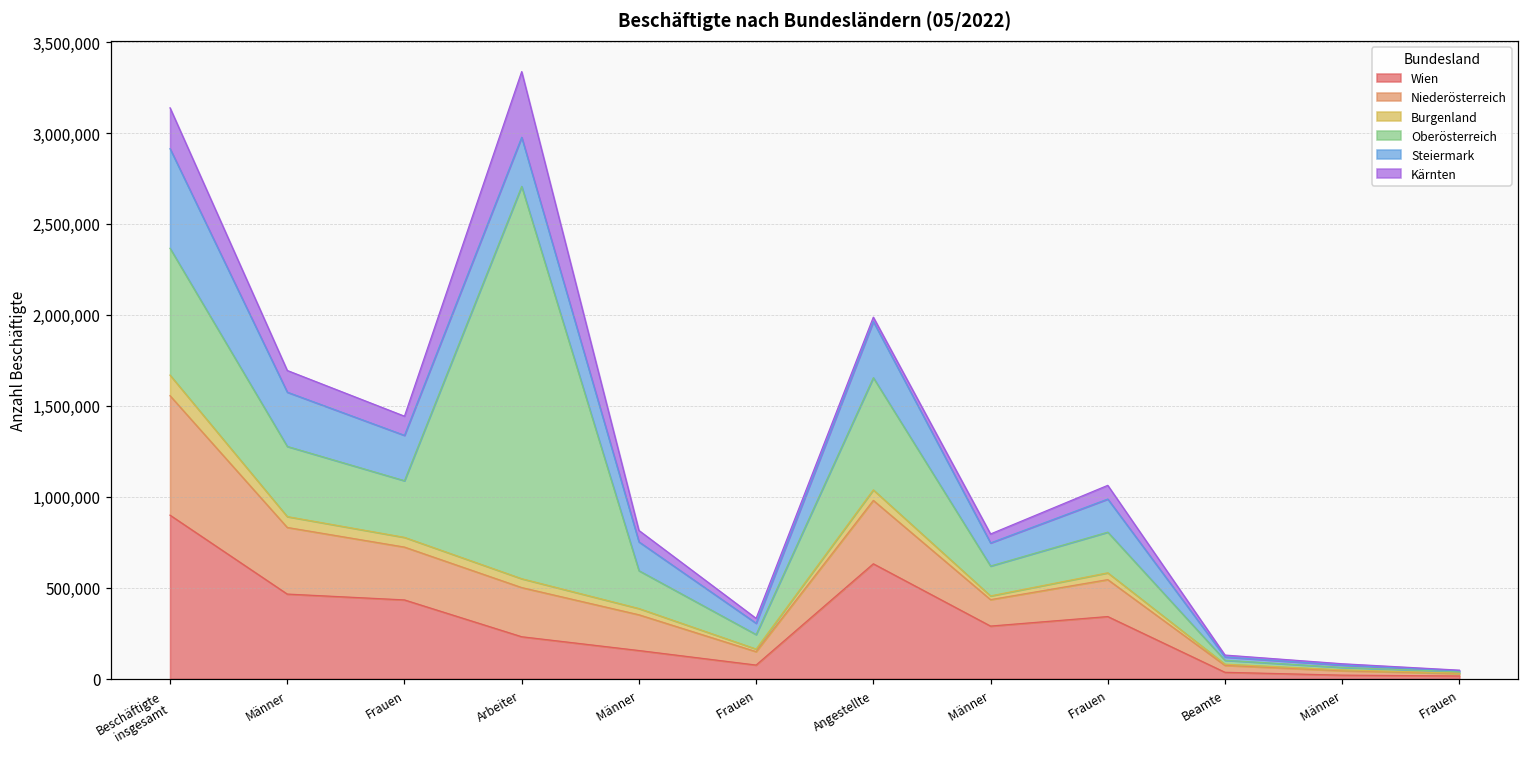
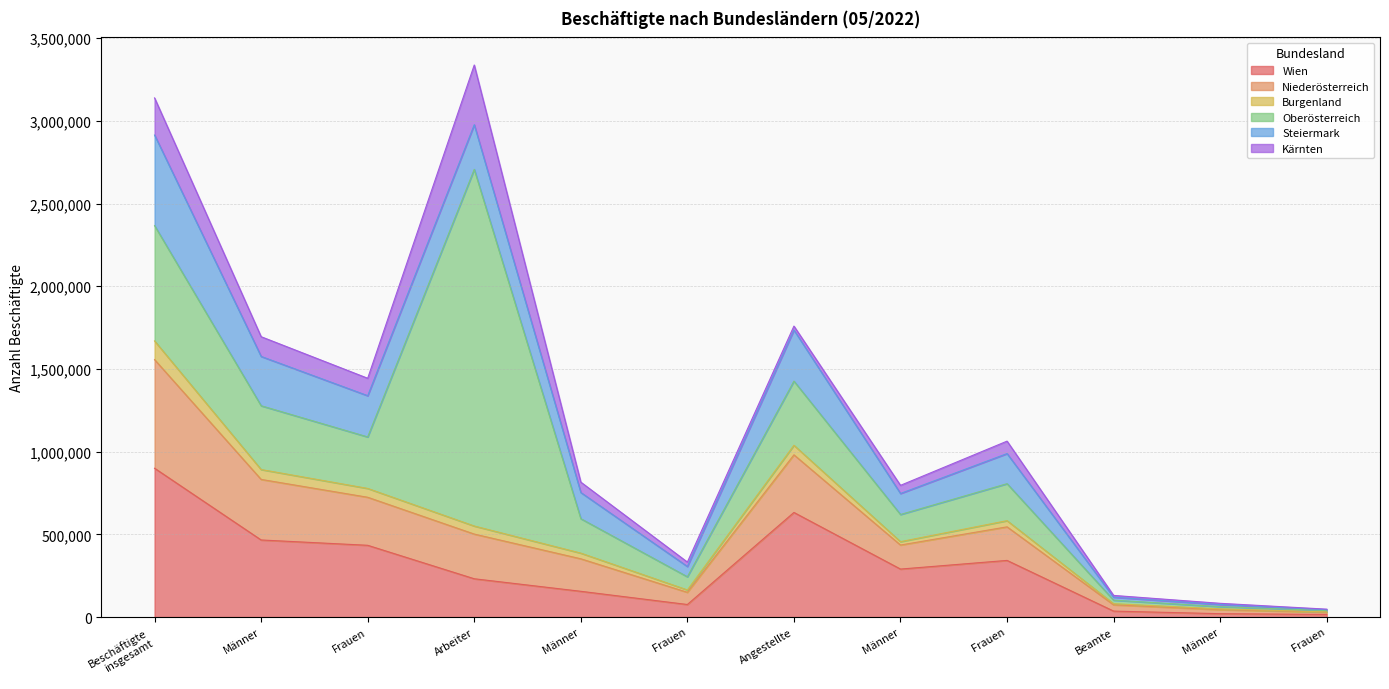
Oberösterreich, Angestellte: 620,000 -> 390,000
